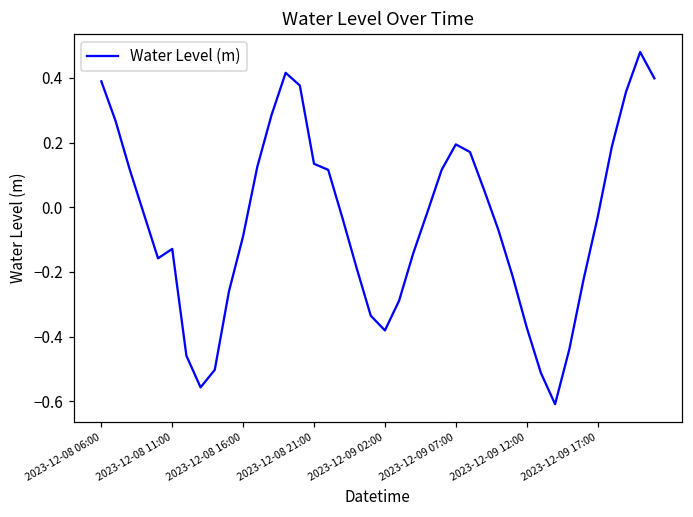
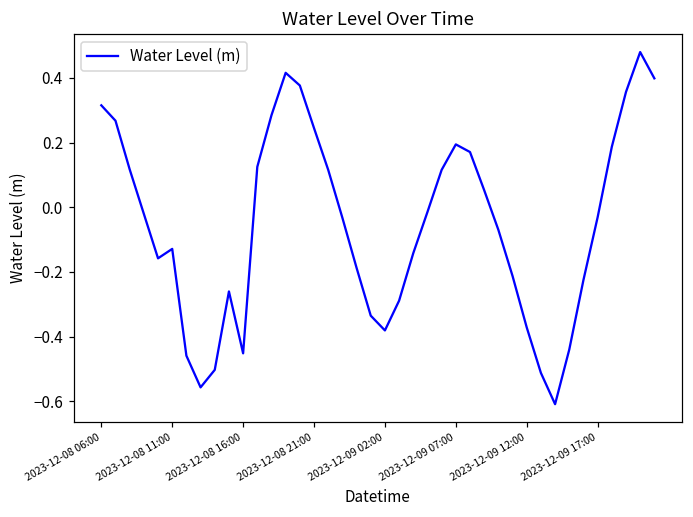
2023-12-08 06:00: 0.39 -> 0.32
2023-12-08 16:00: -0.09 -> -0.45
2023-12-08 21:00: 0.13 -> 0.24
